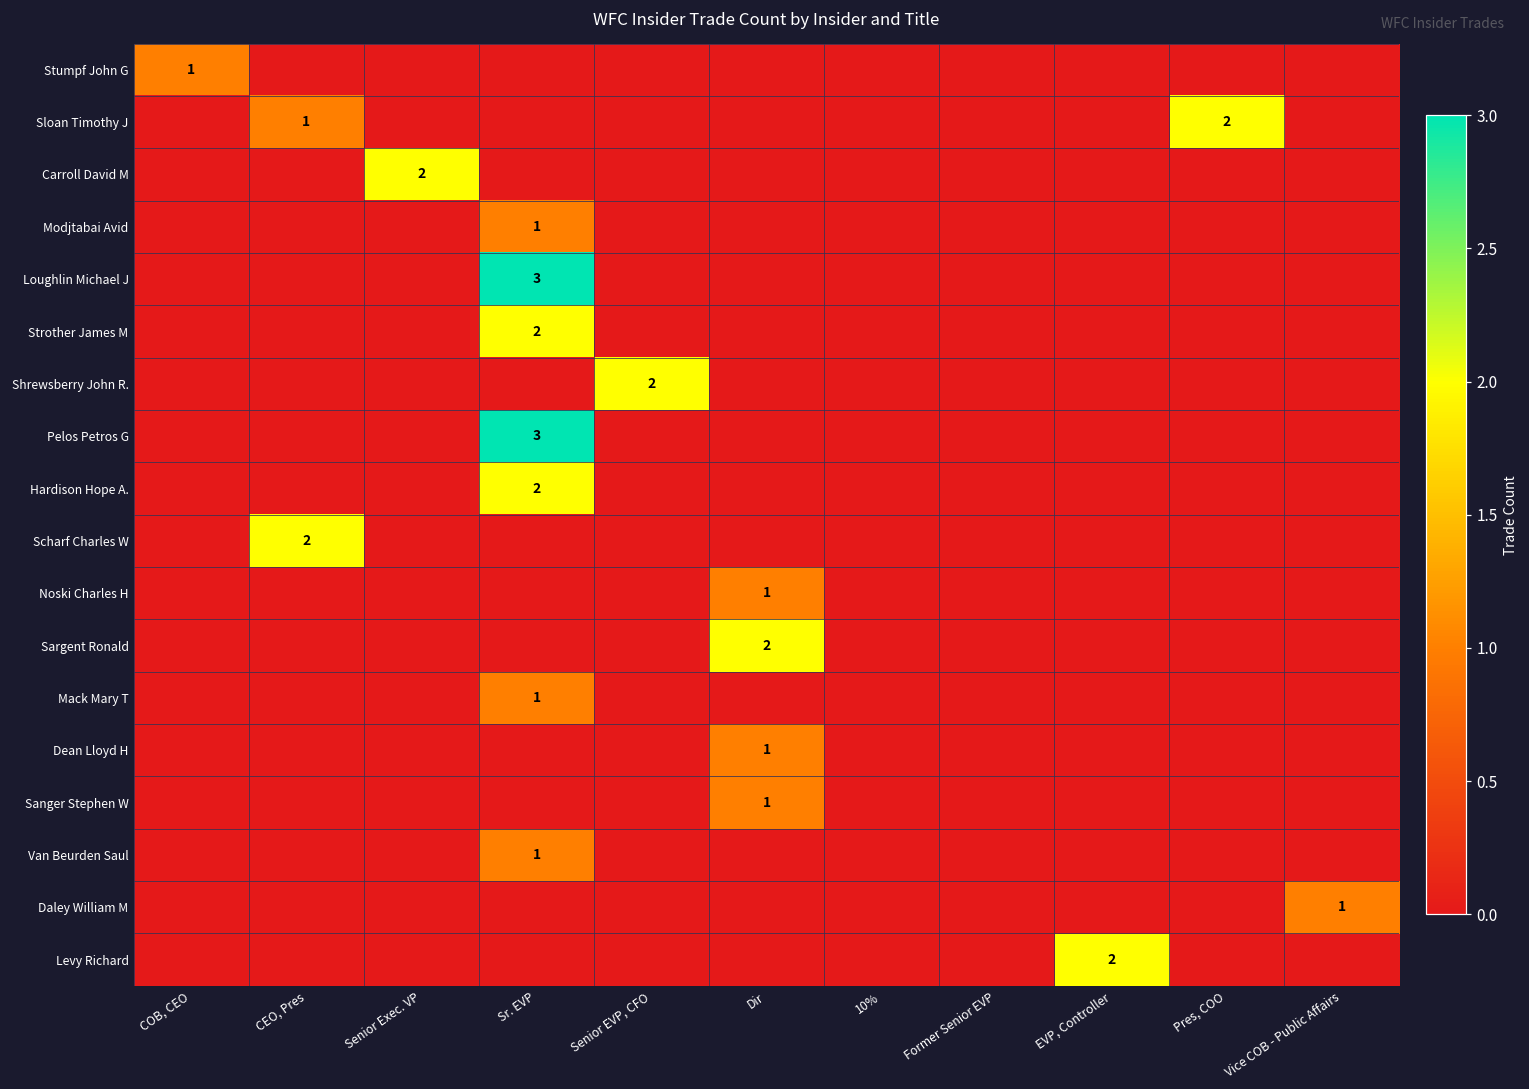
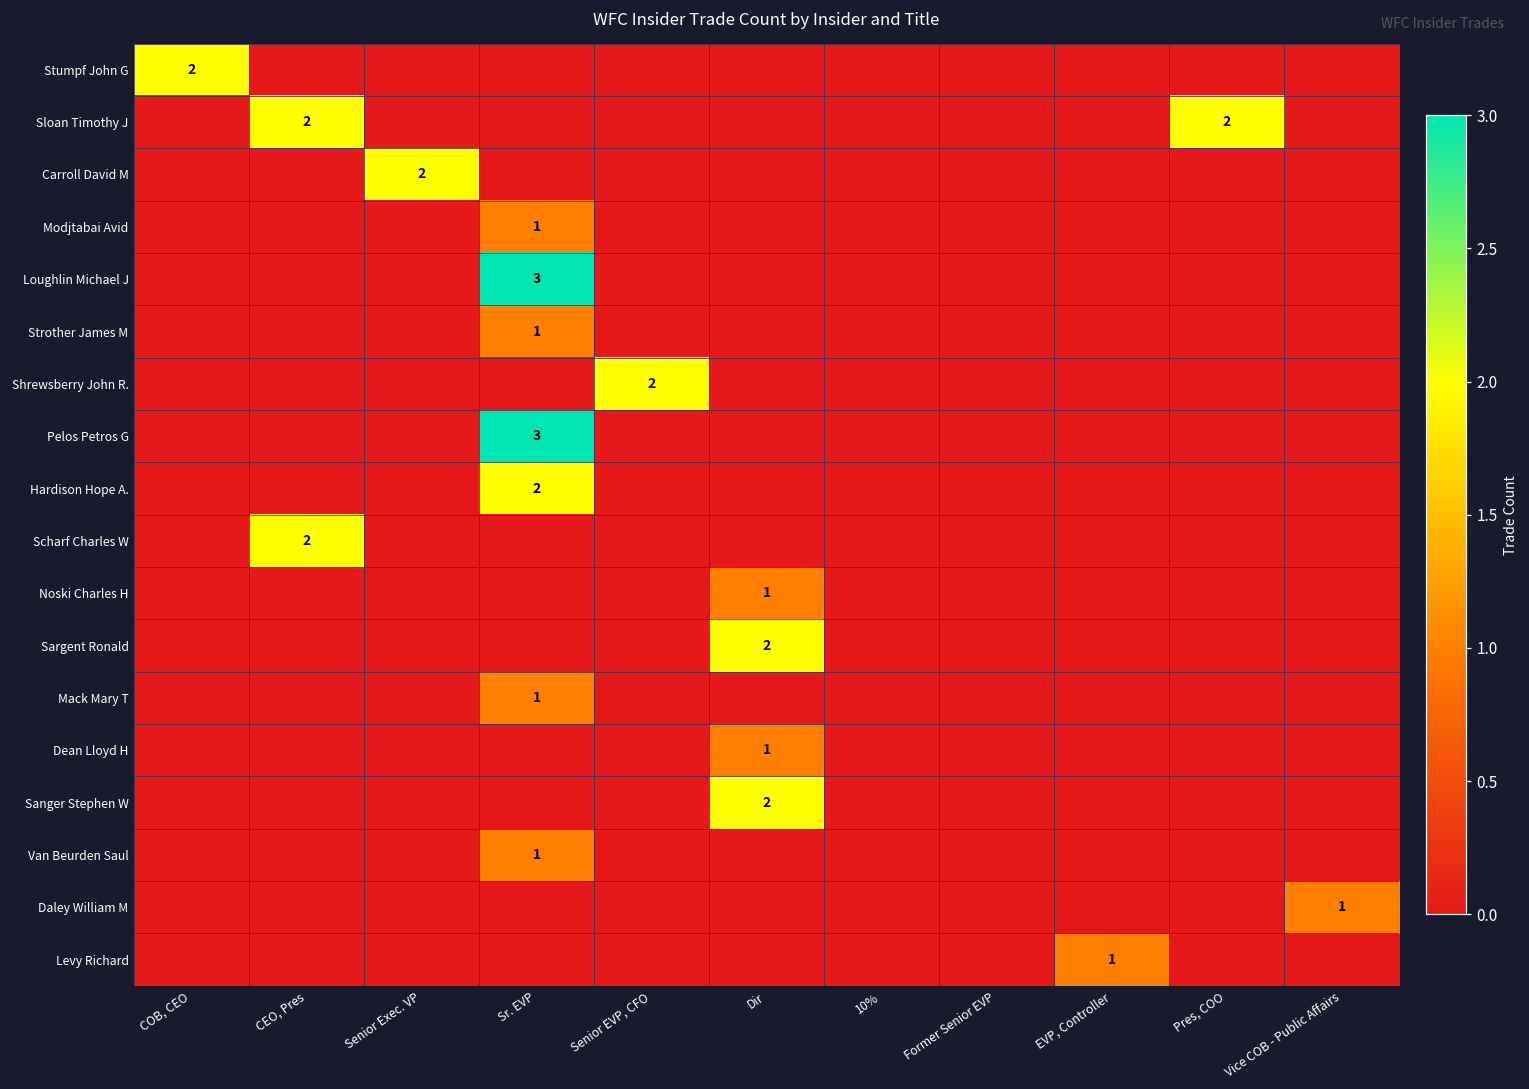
Stumpf John G, COB, CEO: 1 -> 2
Sloan Timothy J, CEO, Pres: 1 -> 2
Strother James M, Sr. EVP: 2 -> 1
Sanger Stephen W, Dir: 1 -> 2
Levy Richard, EVP, Controller: 2 -> 1
